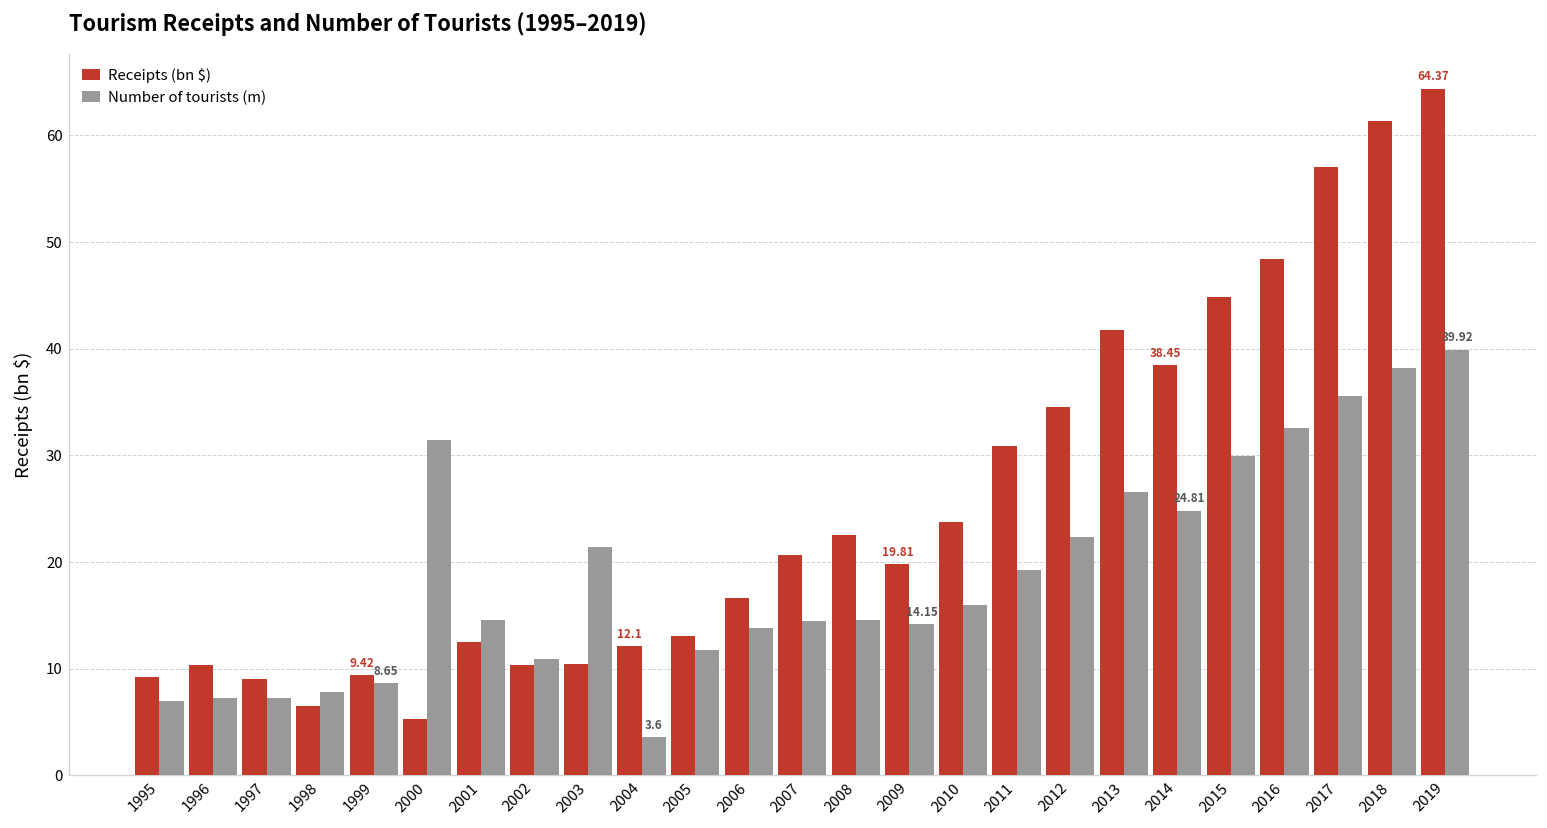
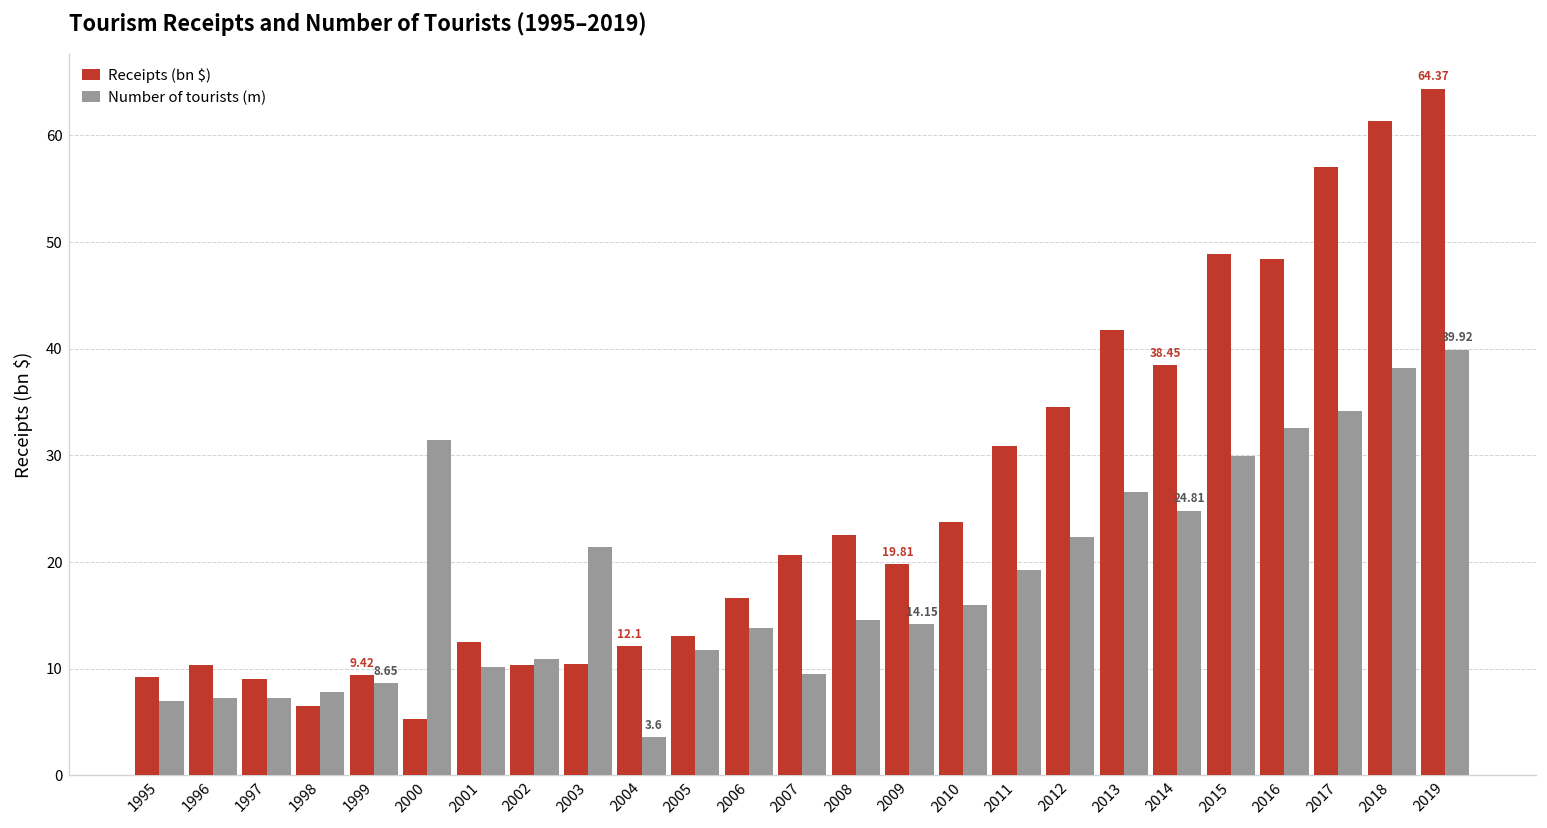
Number of tourists (m), 2001: 15 -> 10
Number of tourists (m), 2007: 14 -> 10
Receipts (bn $), 2015: 45 -> 49
Number of tourists (m), 2017: 36 -> 34
